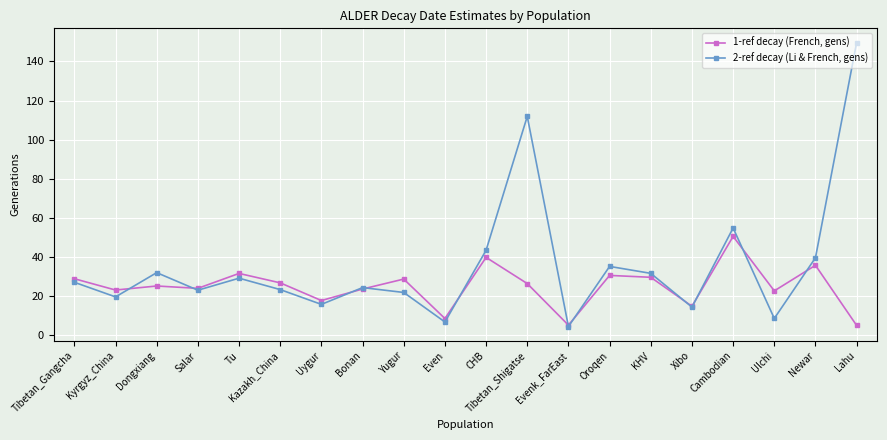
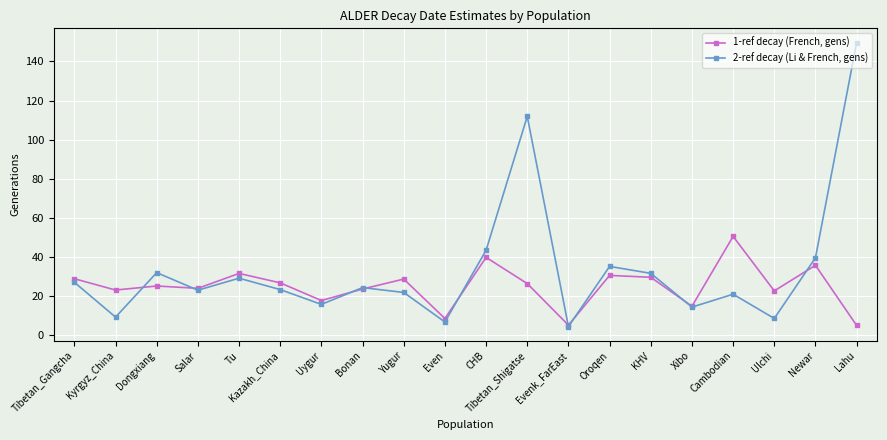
2-ref decay (Li & French, gens), Kyrgyz_China: 19 -> 9
2-ref decay (Li & French, gens), Cambodian: 55 -> 21
